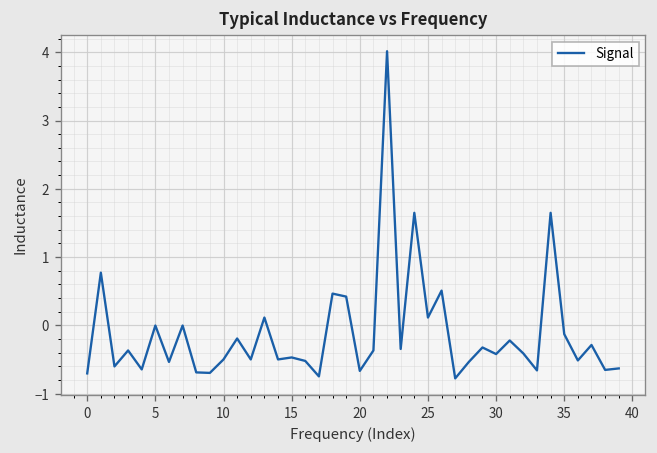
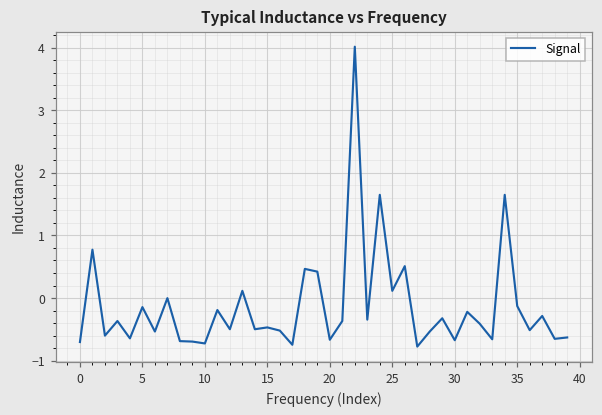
5: 0.0 -> -0.1
10: -0.5 -> -0.7
30: -0.4 -> -0.7
